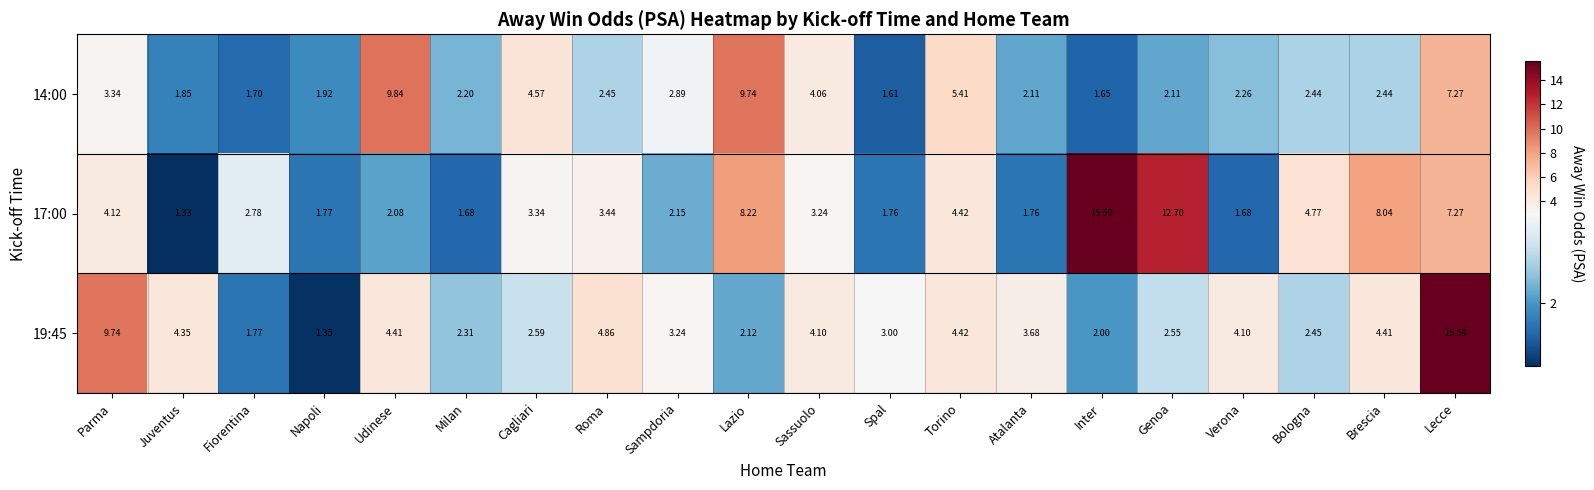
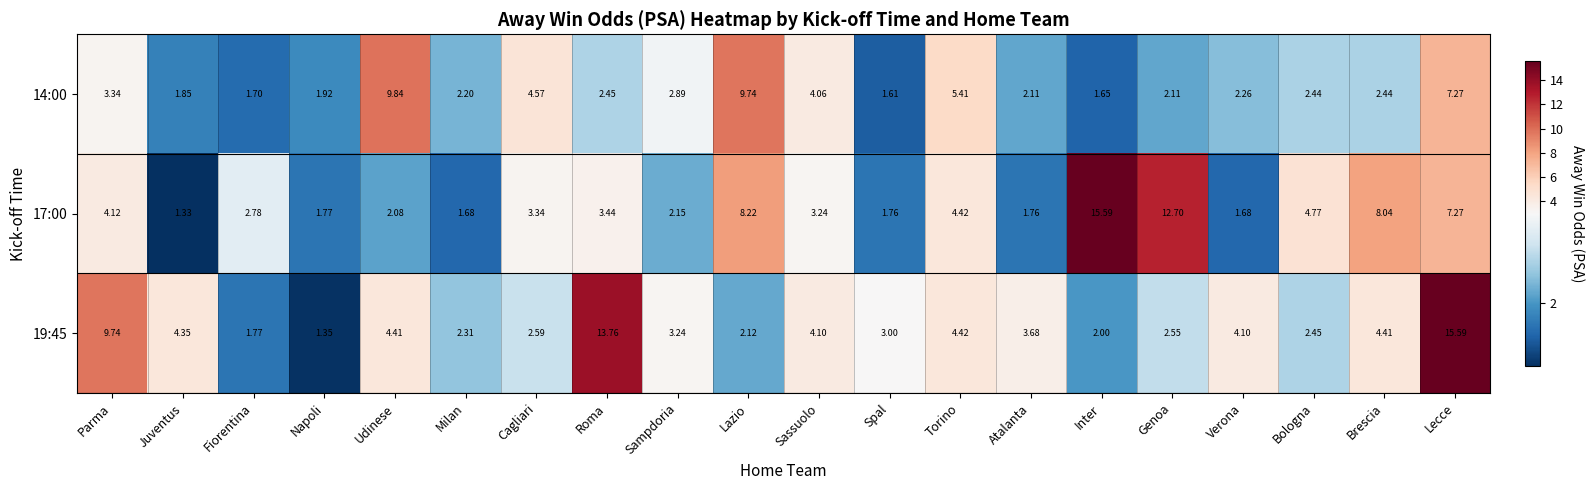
19:45, Roma: 4.86 -> 13.76
